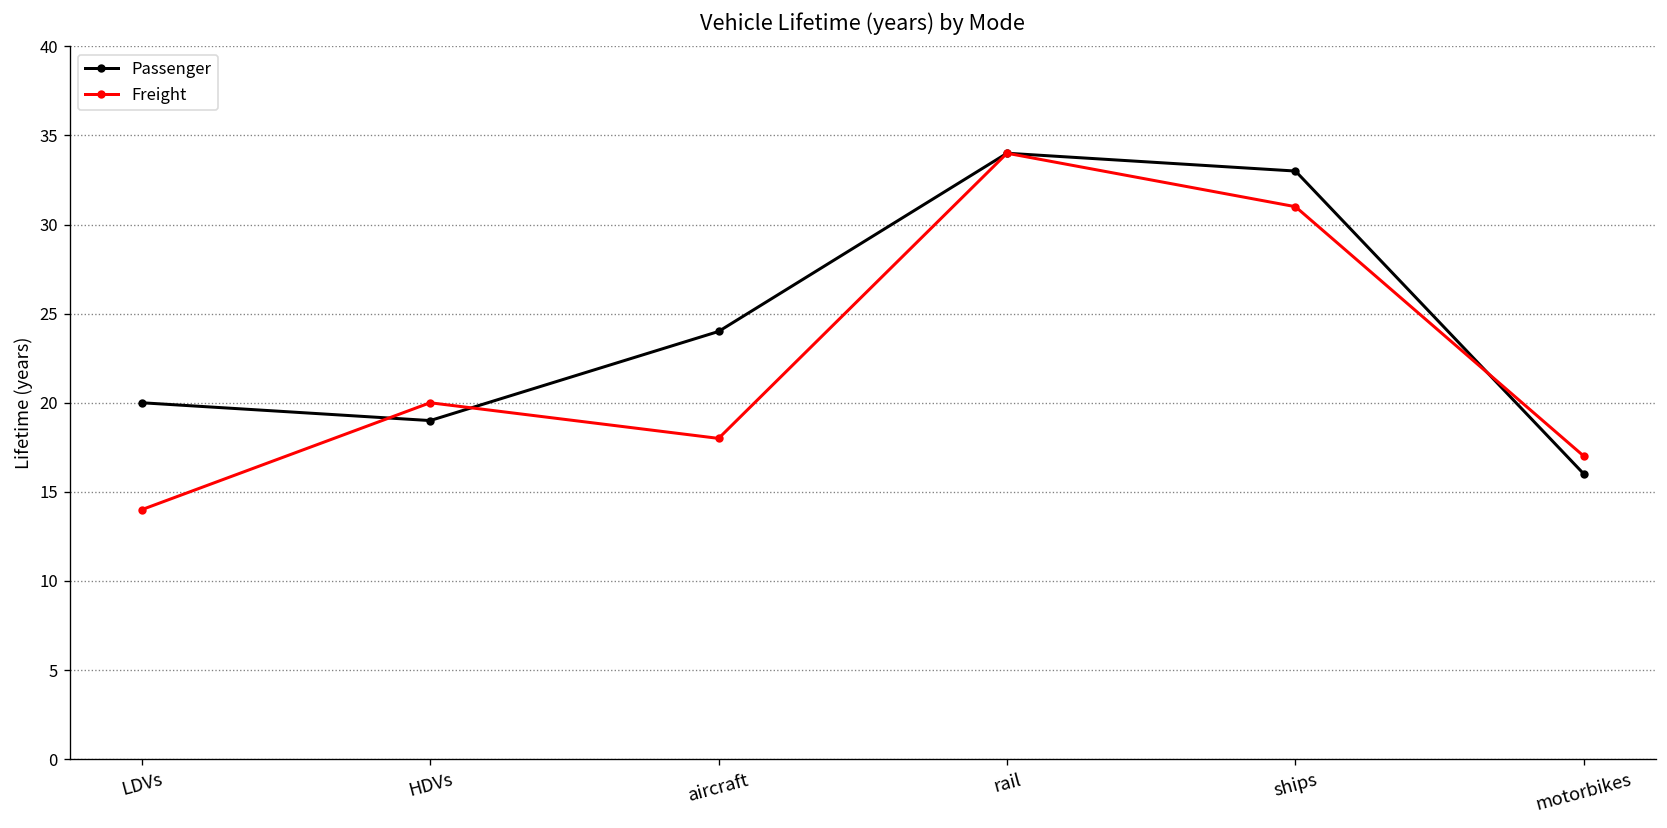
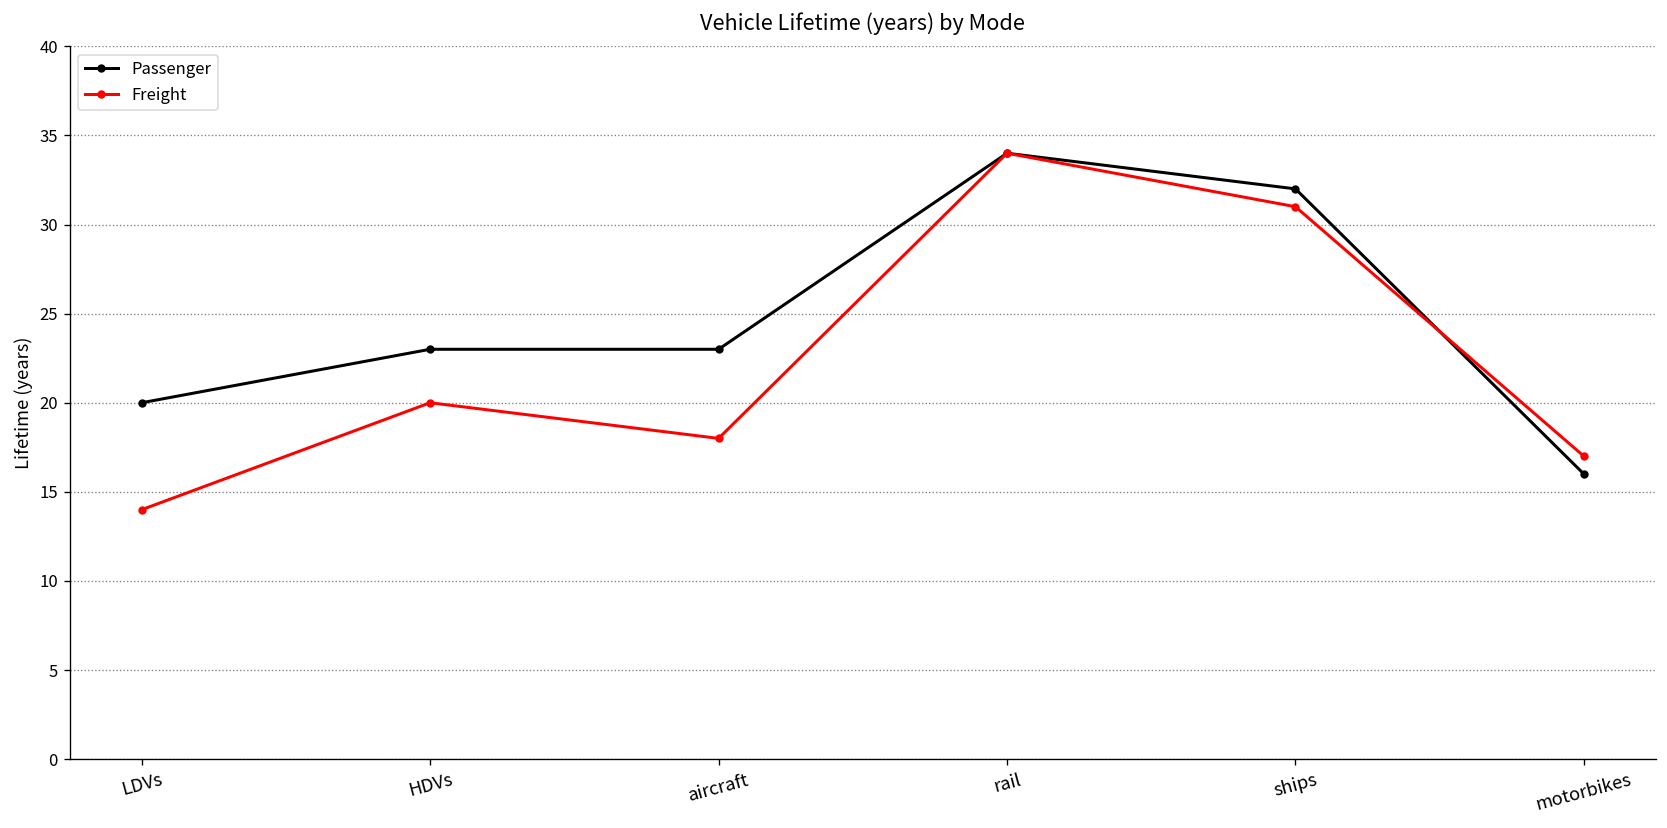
Passenger, HDVs: 19 -> 23
Passenger, aircraft: 24 -> 23
Passenger, ships: 33 -> 32
